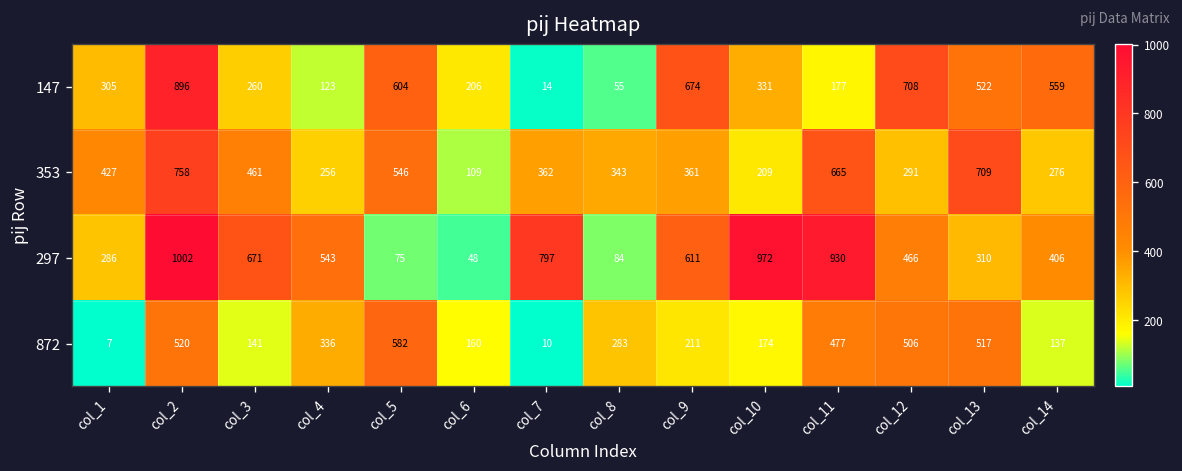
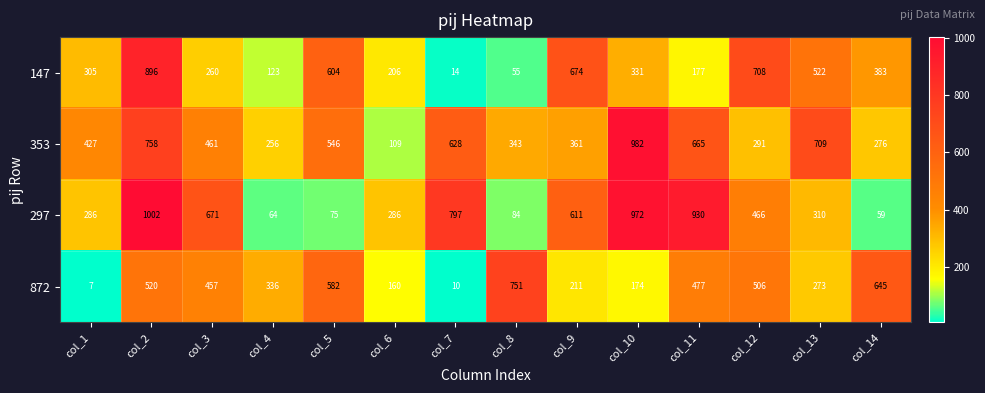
147, col_14: 559 -> 383
353, col_7: 362 -> 628
353, col_10: 209 -> 982
297, col_4: 543 -> 64
297, col_6: 48 -> 286
297, col_14: 406 -> 59
872, col_3: 141 -> 457
872, col_8: 283 -> 751
872, col_13: 517 -> 273
872, col_14: 137 -> 645
